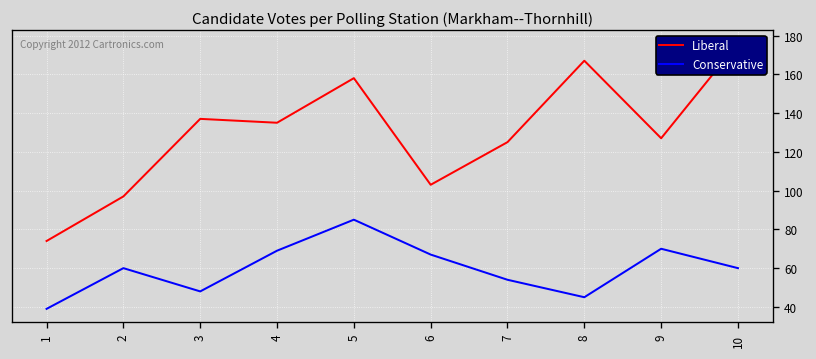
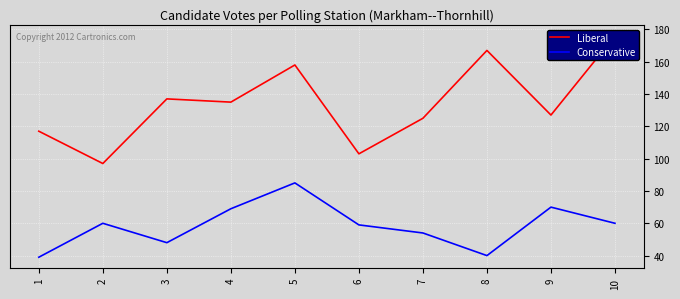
Liberal, 1: 74 -> 117
Conservative, 6: 67 -> 59
Conservative, 8: 45 -> 40
